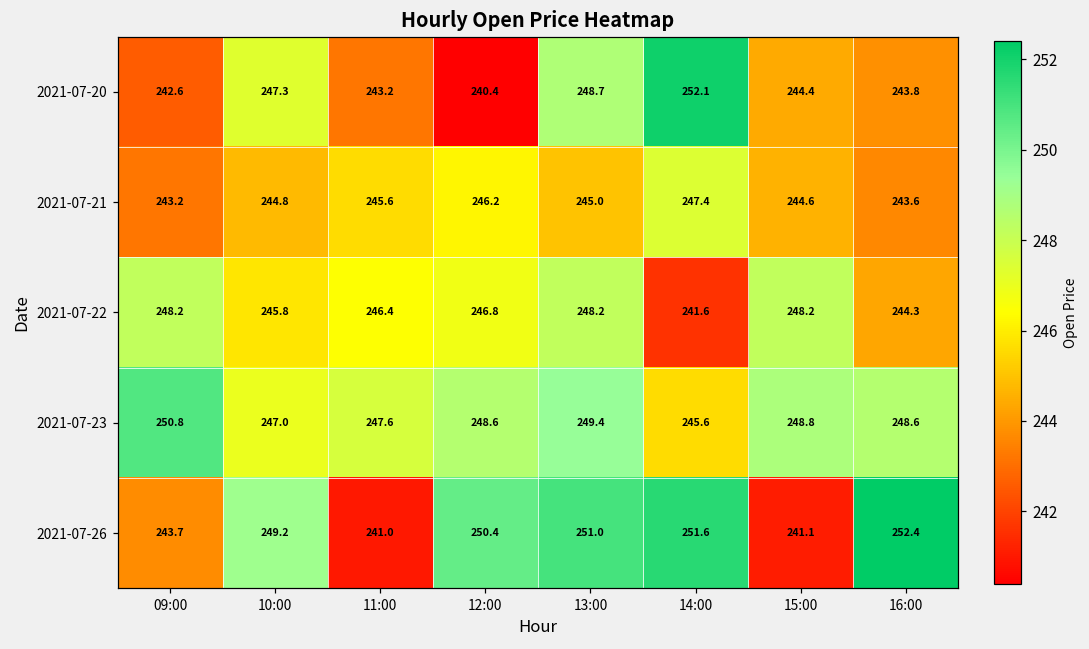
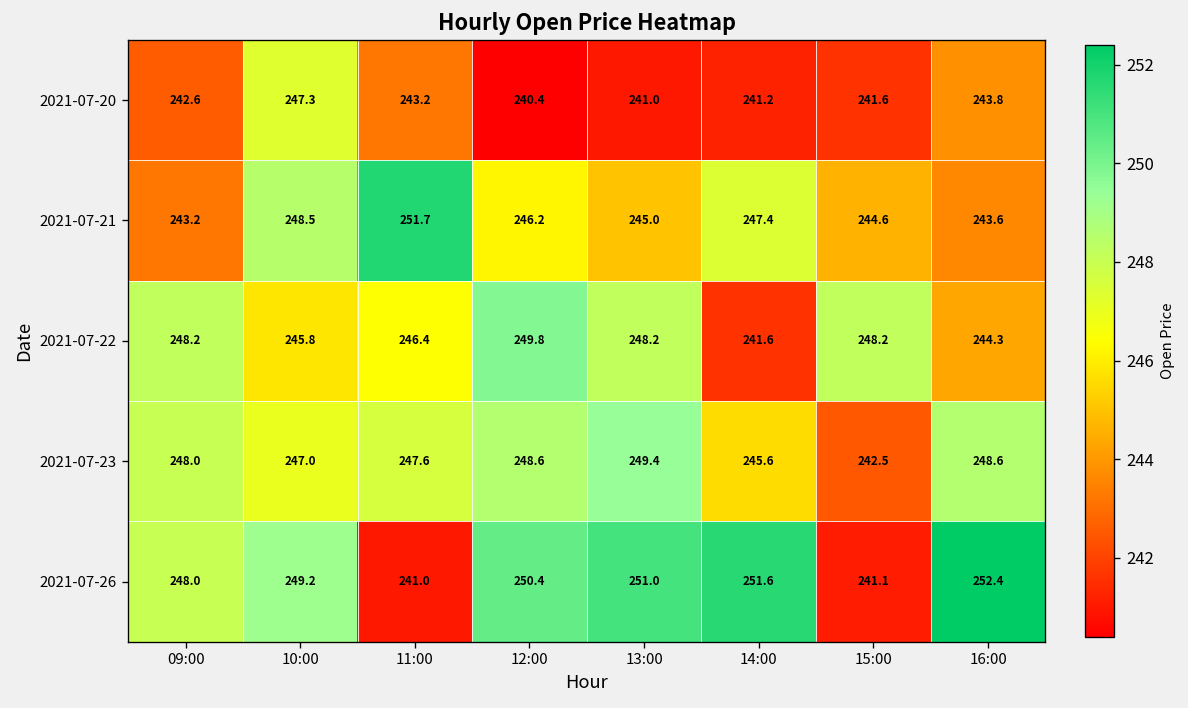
2021-07-20, 13:00: 248.7 -> 241.0
2021-07-20, 14:00: 252.1 -> 241.2
2021-07-20, 15:00: 244.4 -> 241.6
2021-07-21, 10:00: 244.8 -> 248.5
2021-07-21, 11:00: 245.6 -> 251.7
2021-07-22, 12:00: 246.8 -> 249.8
2021-07-23, 09:00: 250.8 -> 248.0
2021-07-23, 15:00: 248.8 -> 242.5
2021-07-26, 09:00: 243.7 -> 248.0
